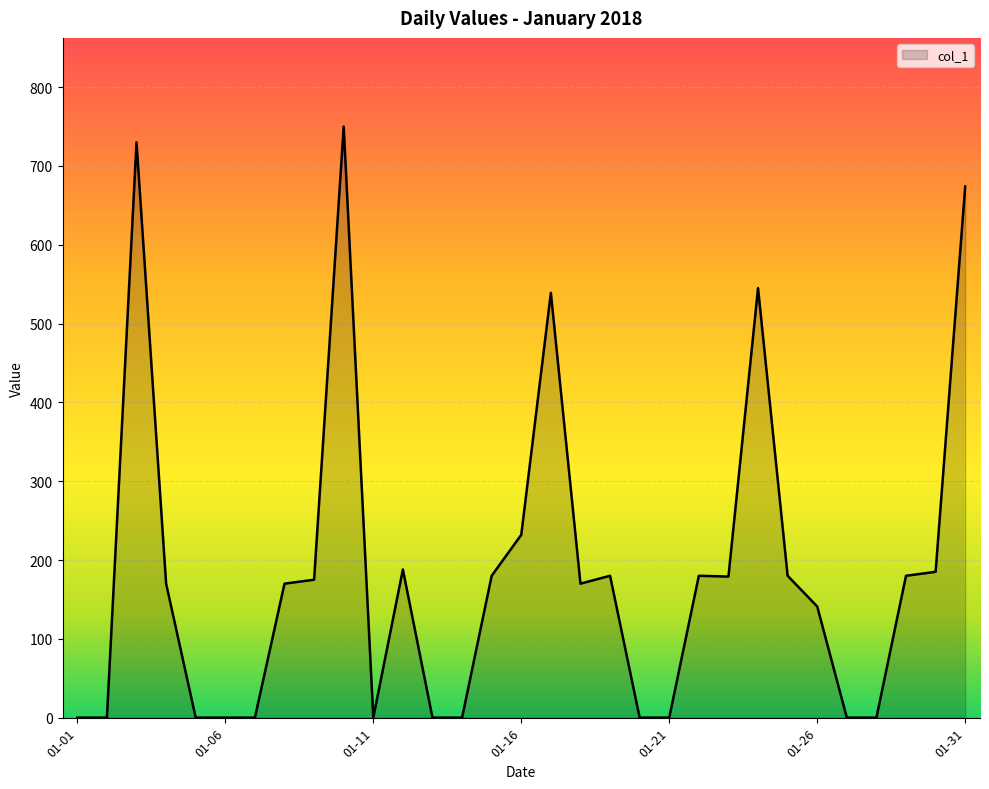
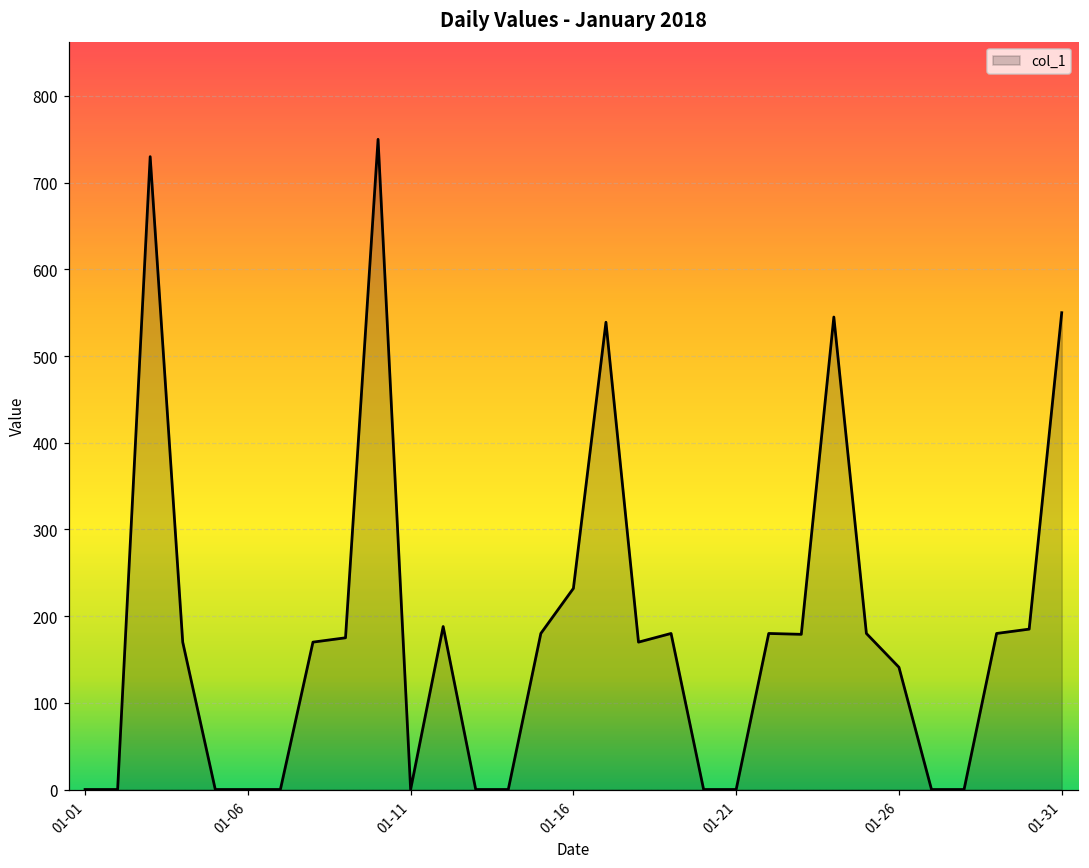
01-31: 670 -> 550
